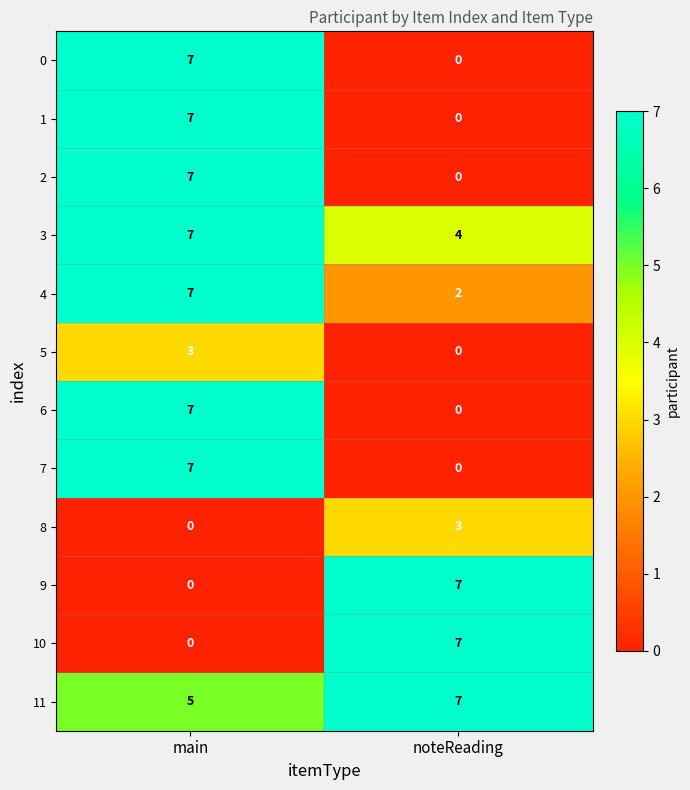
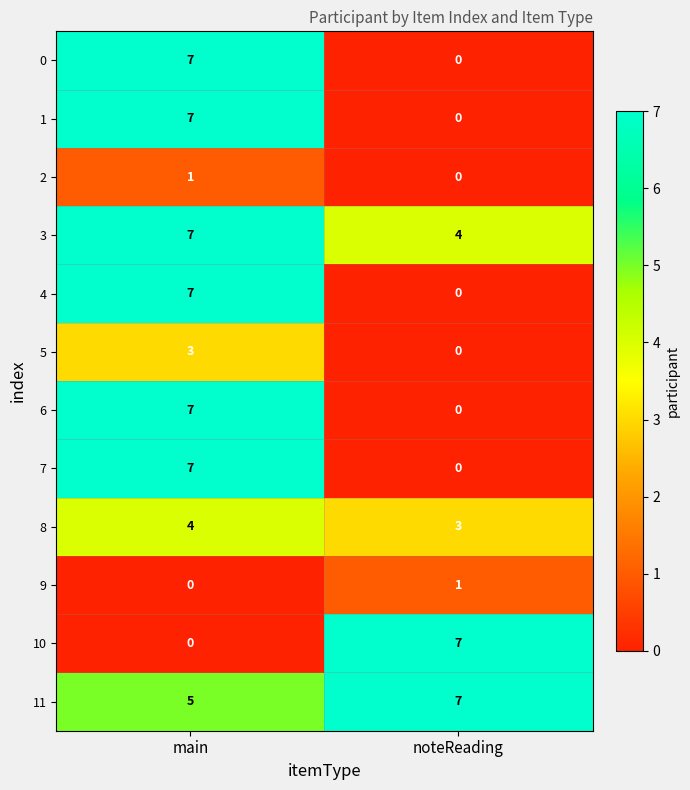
2, main: 7 -> 1
4, noteReading: 2 -> 0
8, main: 0 -> 4
9, noteReading: 7 -> 1
